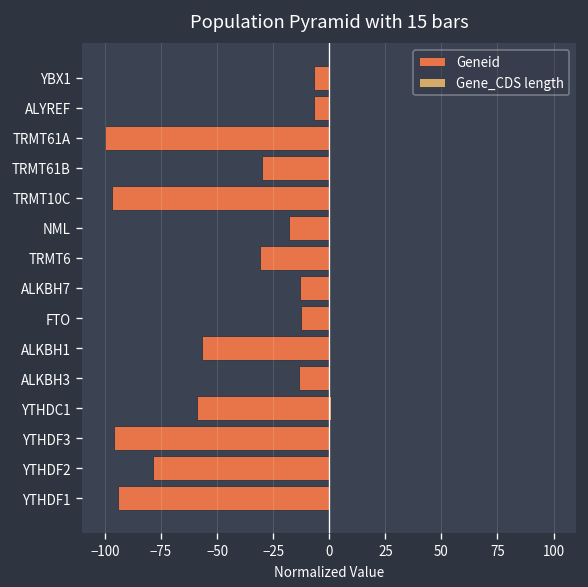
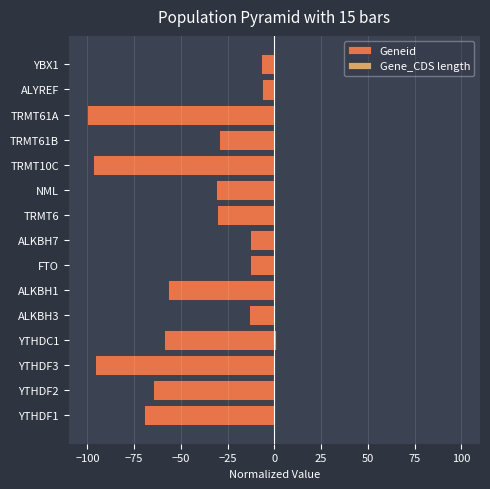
Geneid, NML: -18 -> -31
Geneid, YTHDF2: -78 -> -65
Geneid, YTHDF1: -94 -> -70
